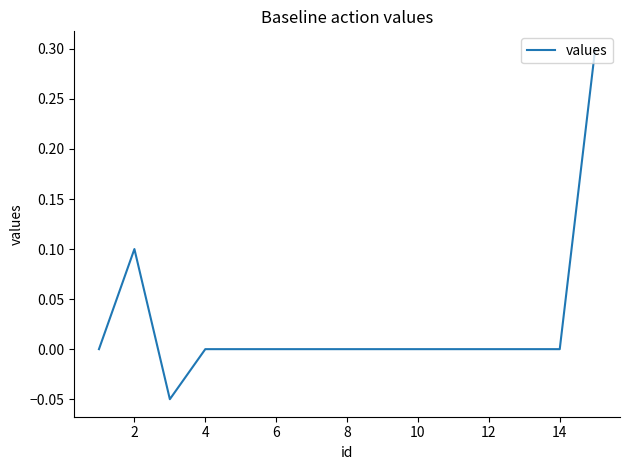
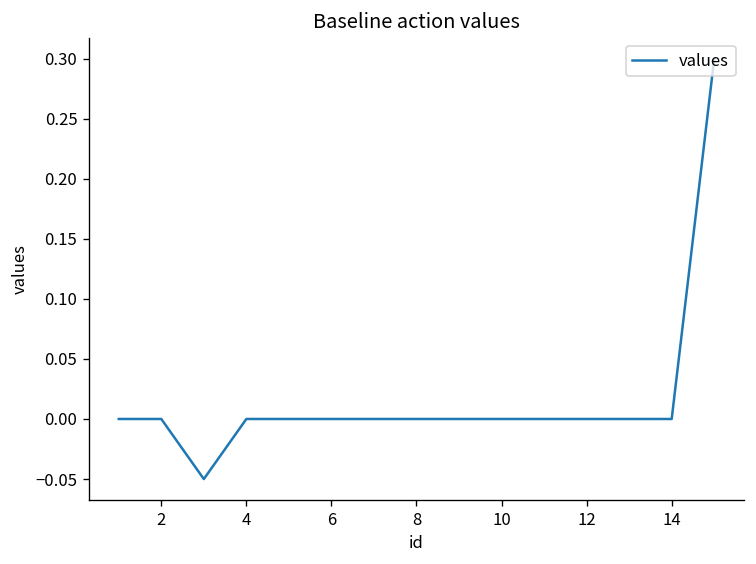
2: 0.1 -> 0.0
